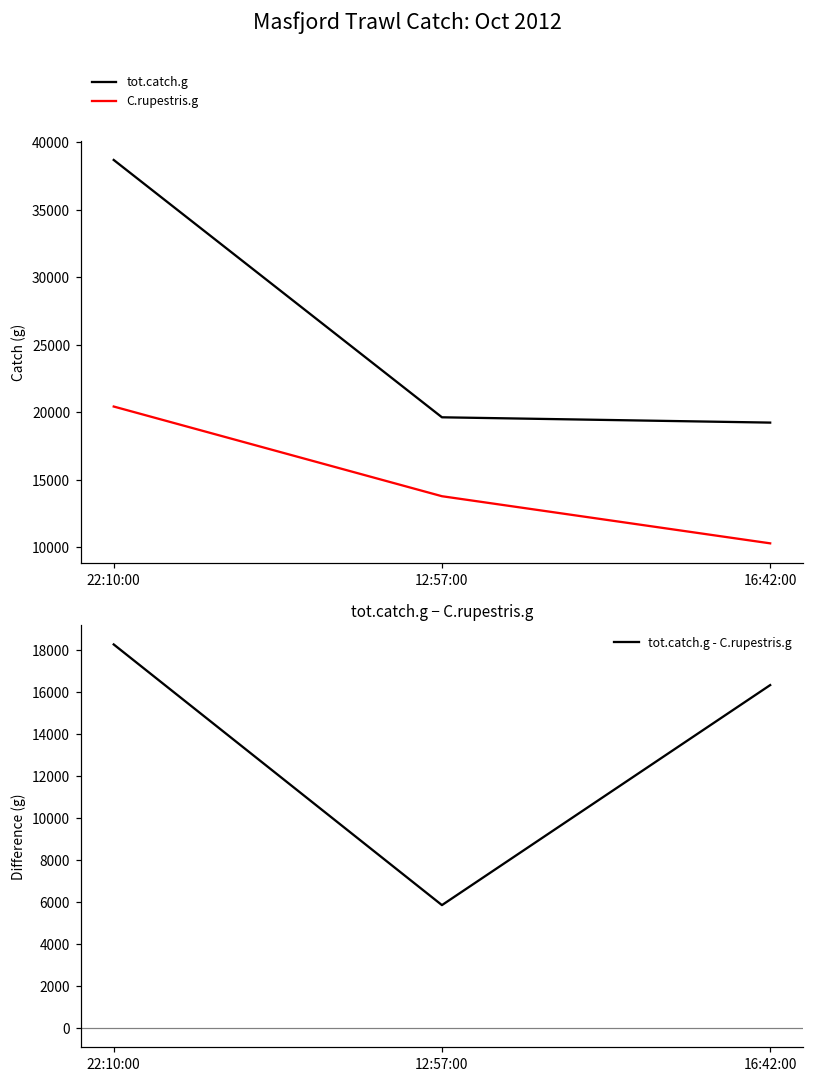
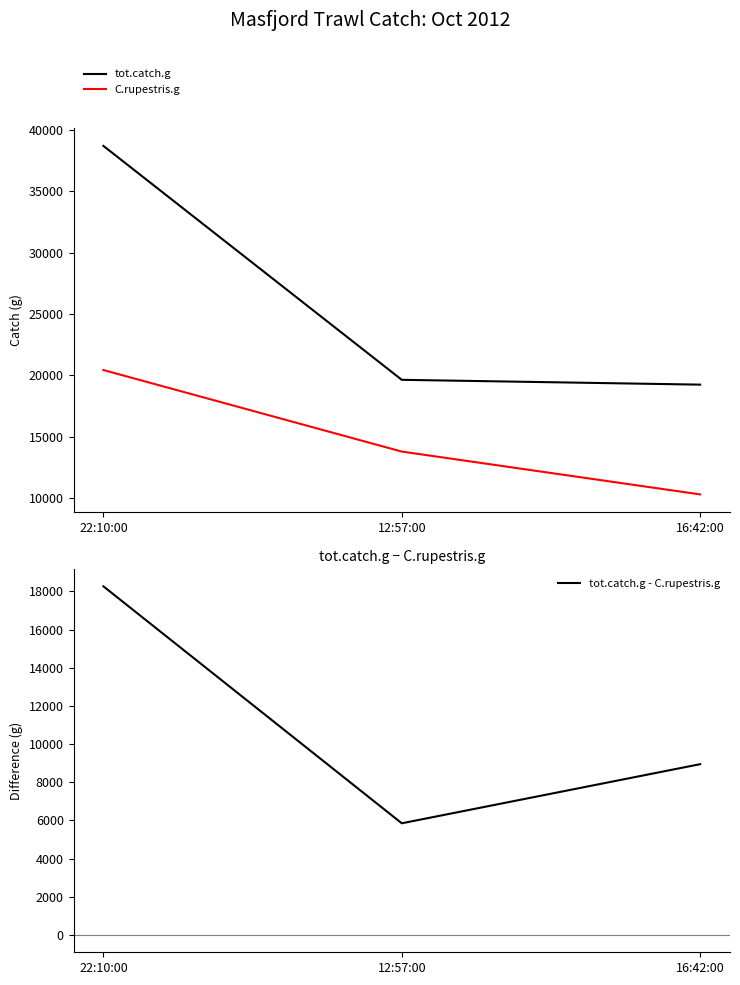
tot.catch.g − C.rupestris.g, 16:42:00: 16300 -> 8900
